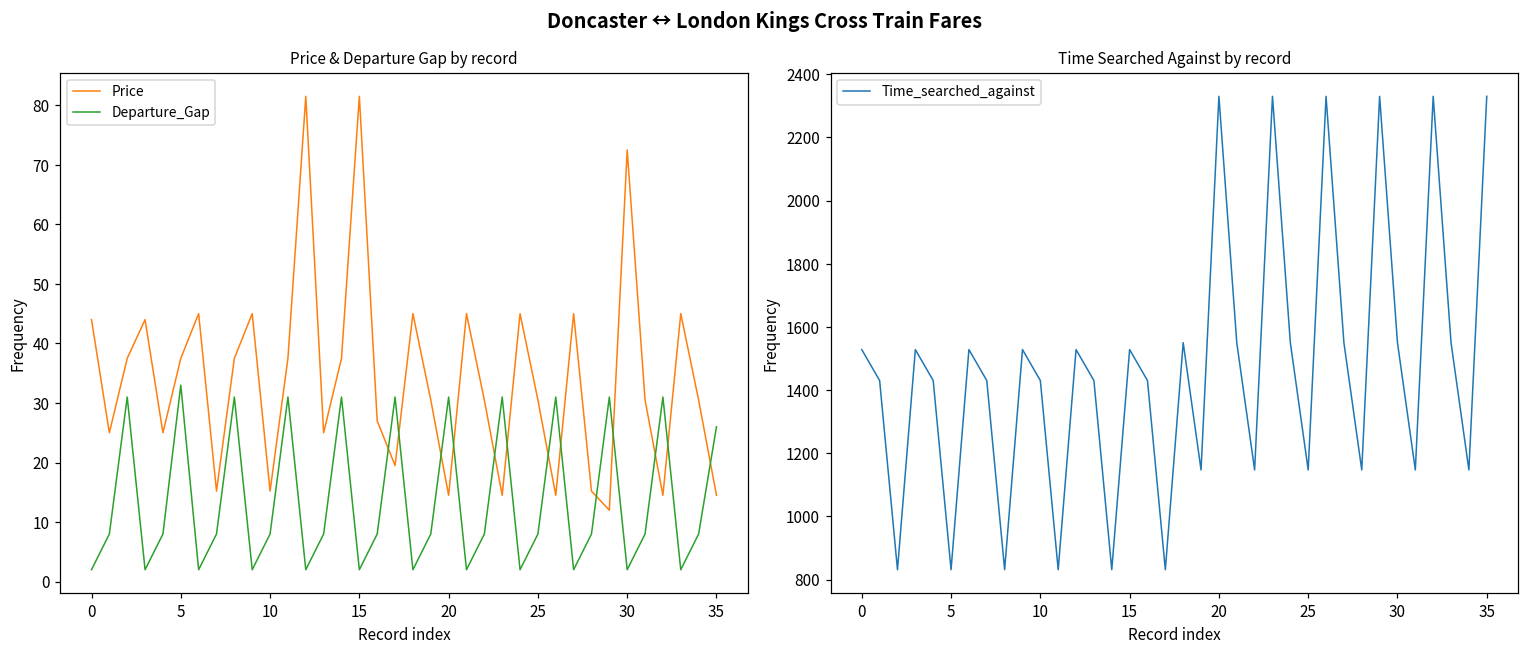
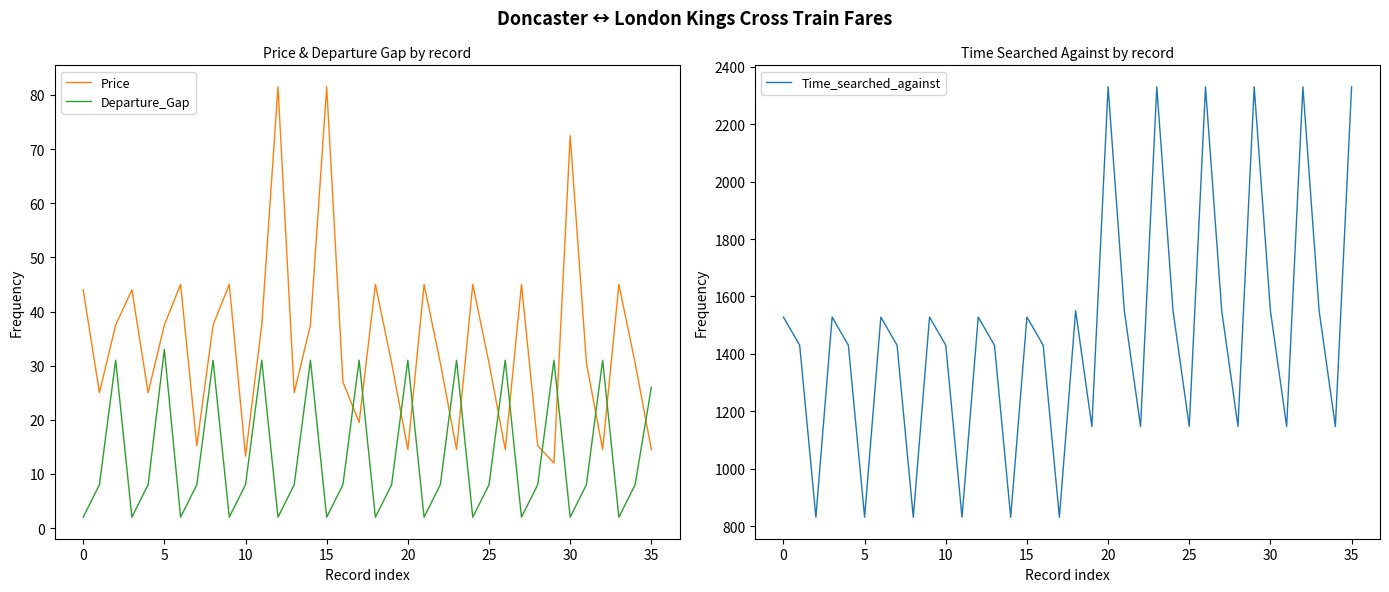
Price & Departure Gap by record, Price, 10: 15 -> 13
